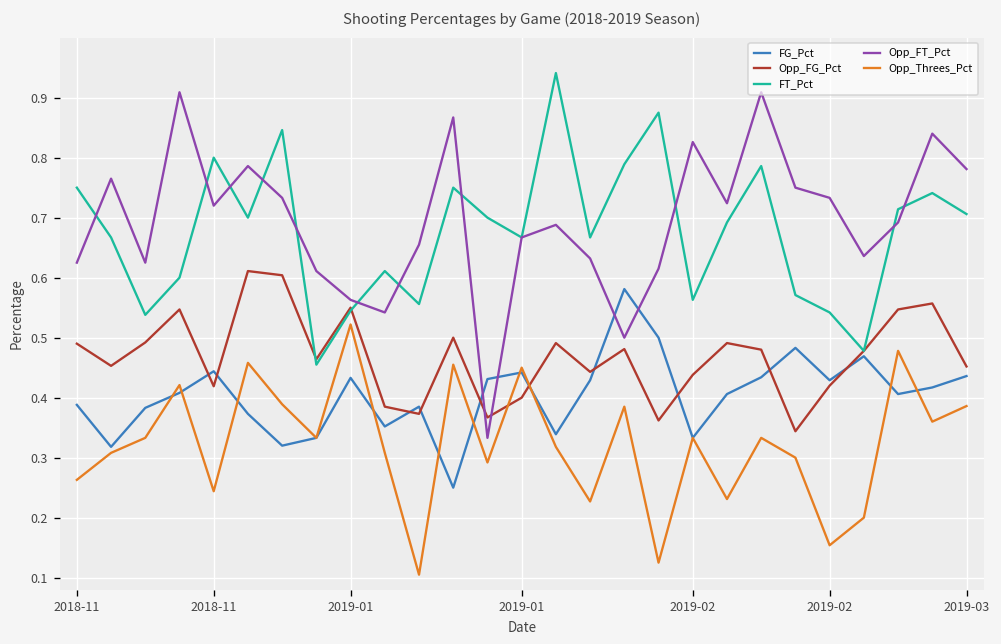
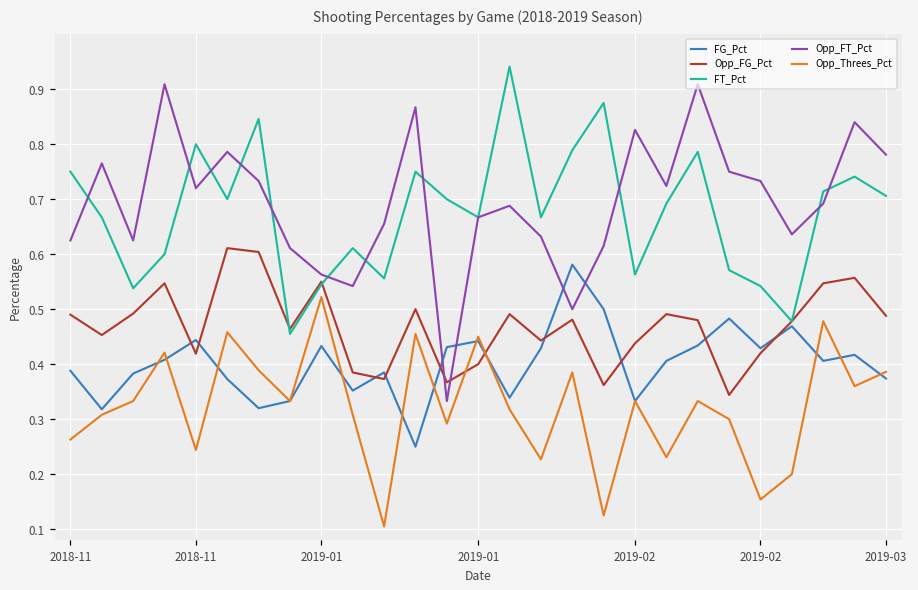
FG_Pct, 2019-03: 0.44 -> 0.37
Opp_FG_Pct, 2019-03: 0.45 -> 0.49
